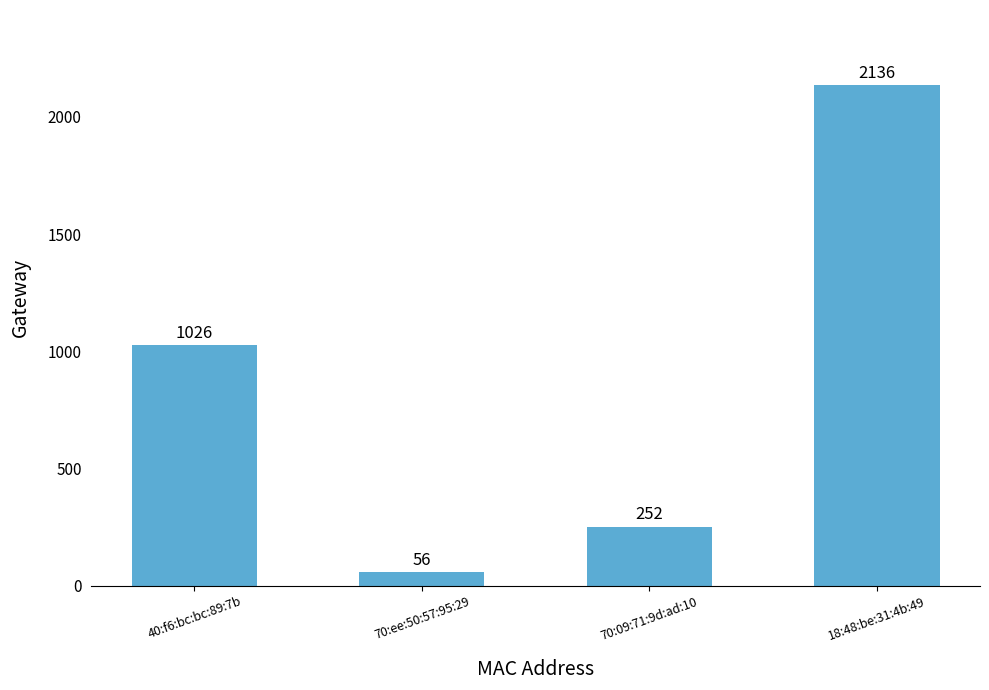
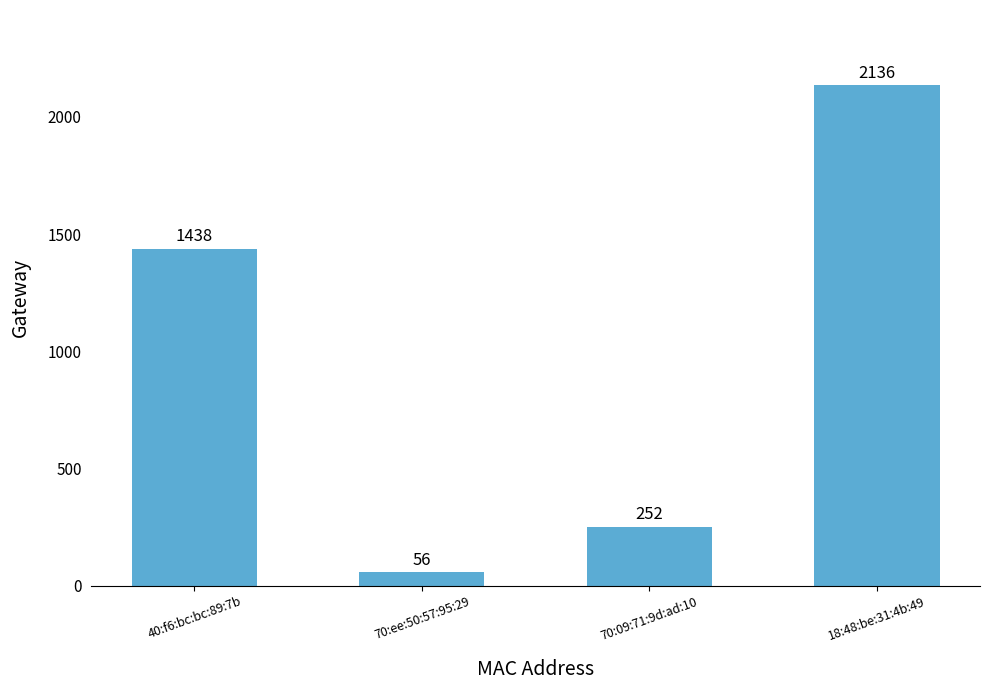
40:f6:bc:bc:89:7b: 1026 -> 1438
